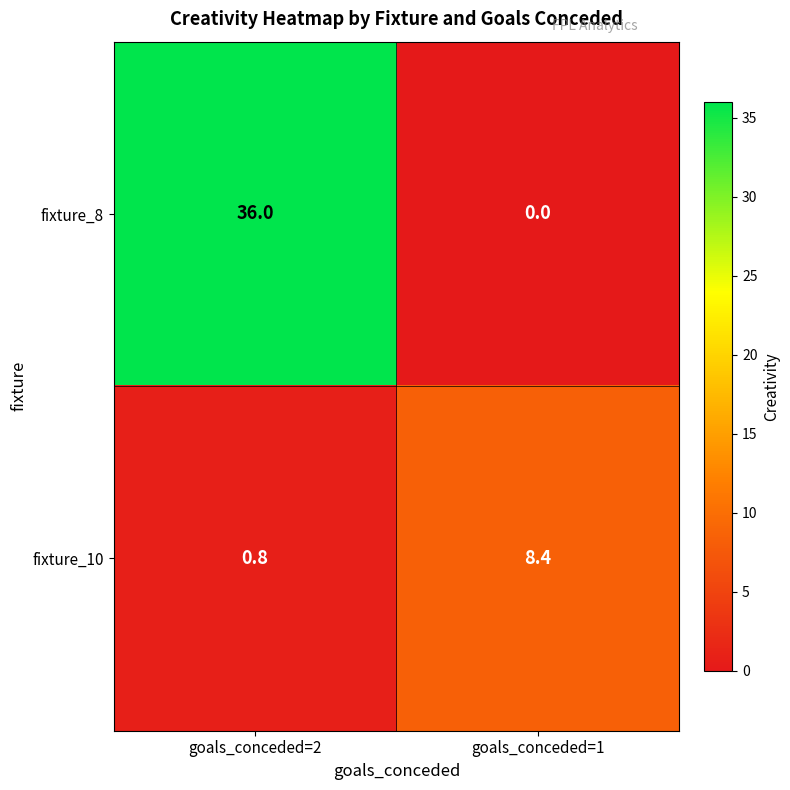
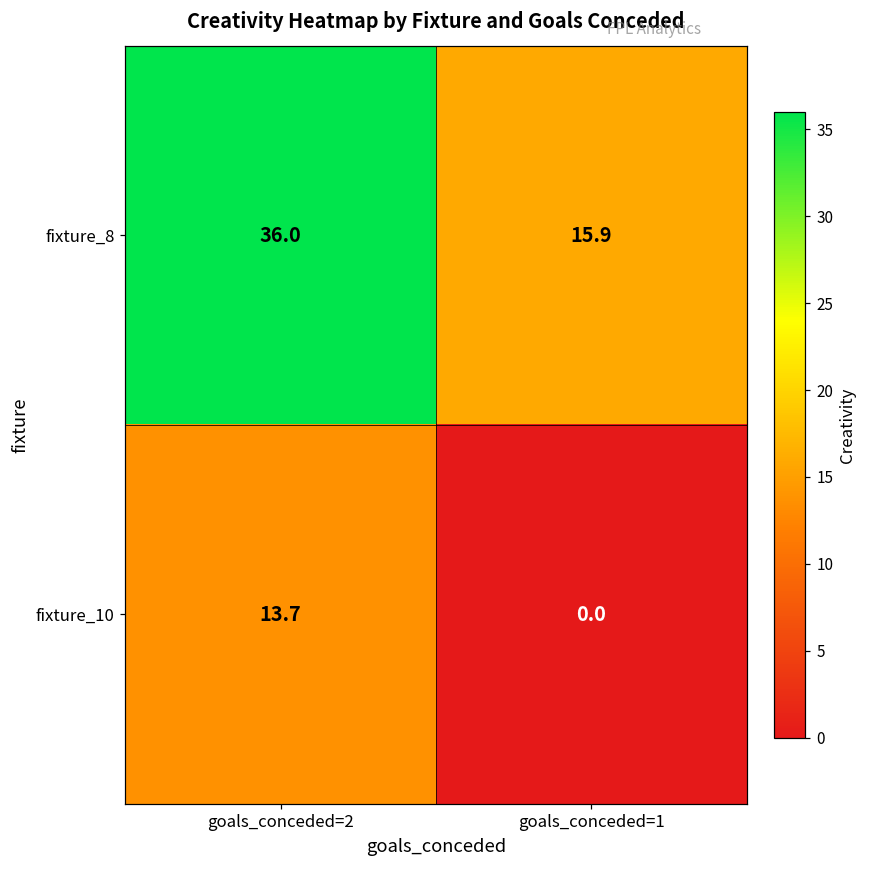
fixture_8, goals_conceded=1: 0.0 -> 15.9
fixture_10, goals_conceded=2: 0.8 -> 13.7
fixture_10, goals_conceded=1: 8.4 -> 0.0
